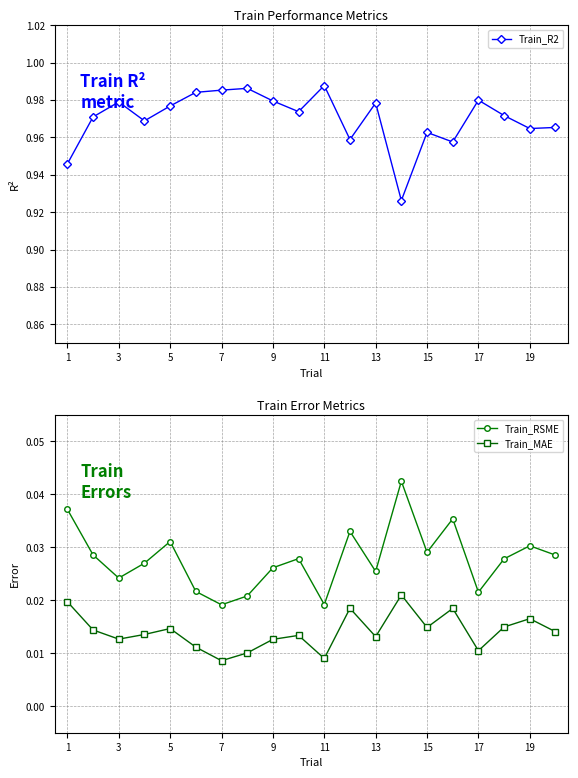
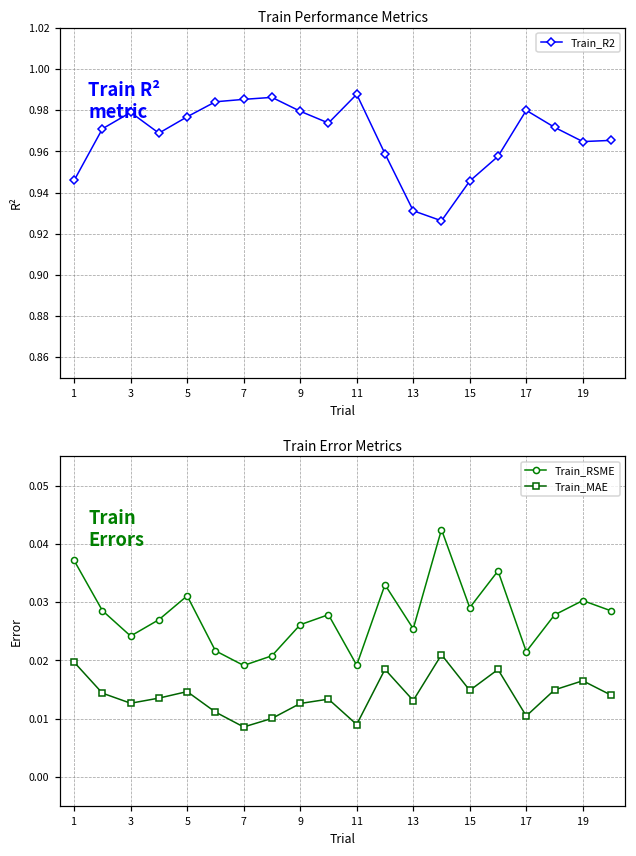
Train Performance Metrics, 13: 0.978 -> 0.931
Train Performance Metrics, 15: 0.963 -> 0.946
